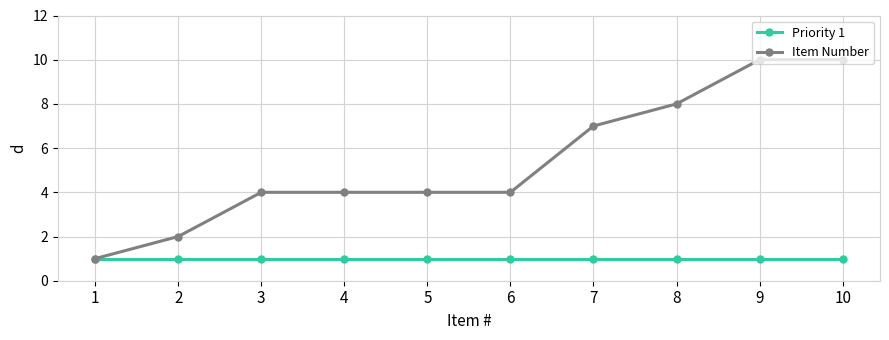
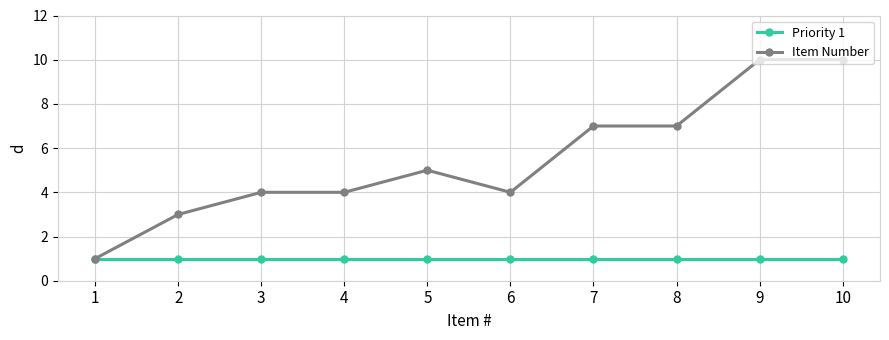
Item Number, 2: 2 -> 3
Item Number, 5: 4 -> 5
Item Number, 8: 8 -> 7
